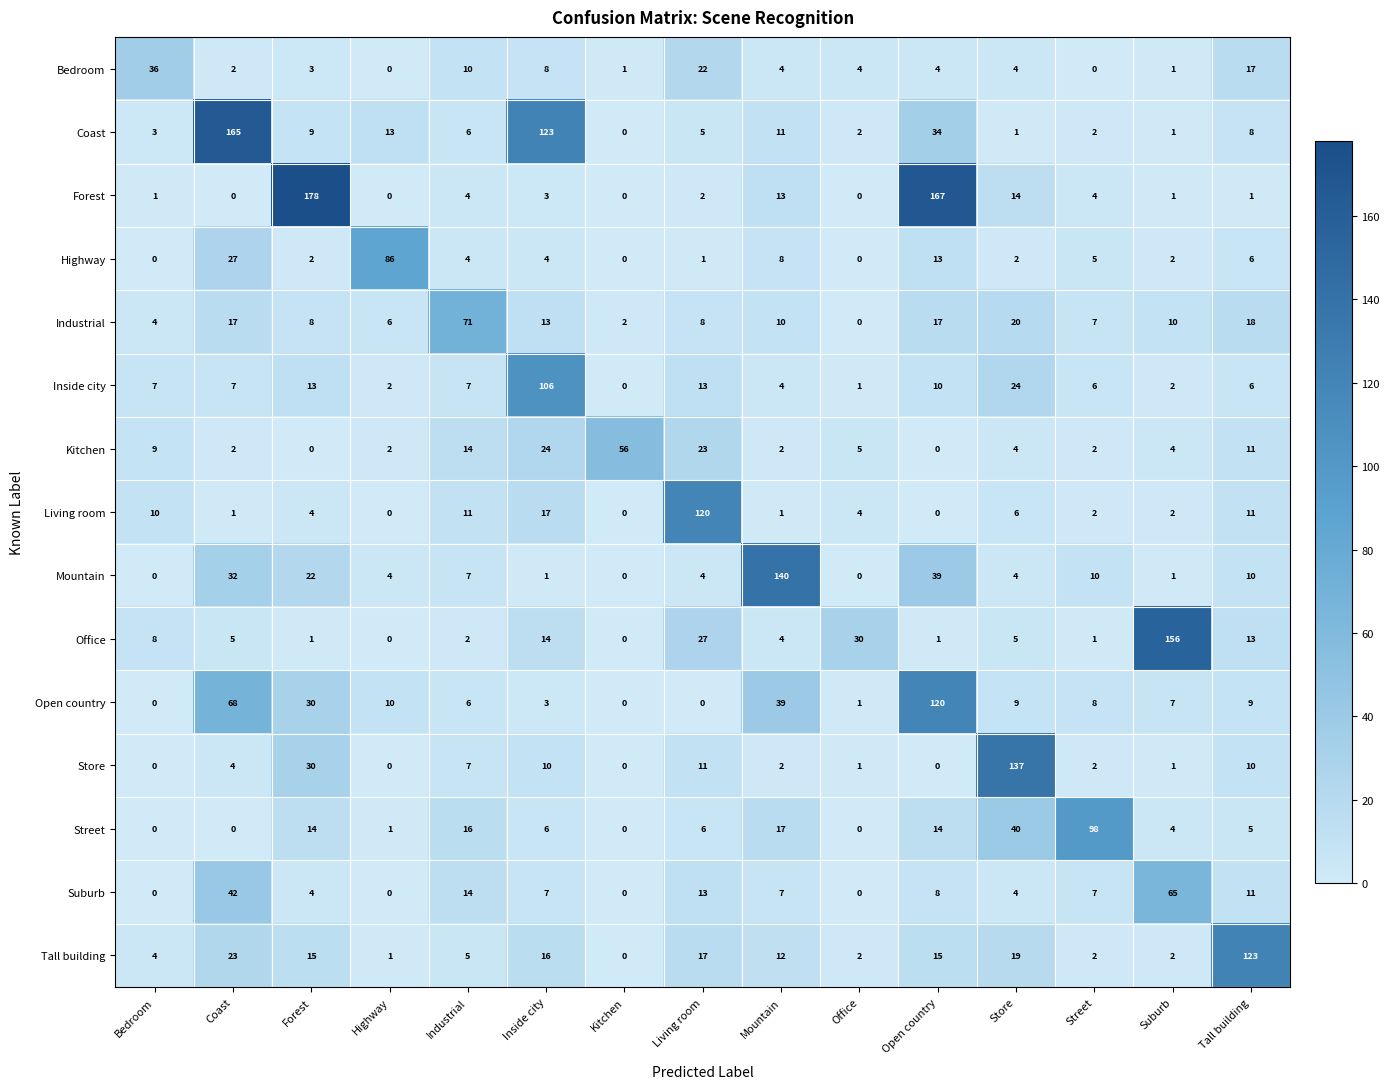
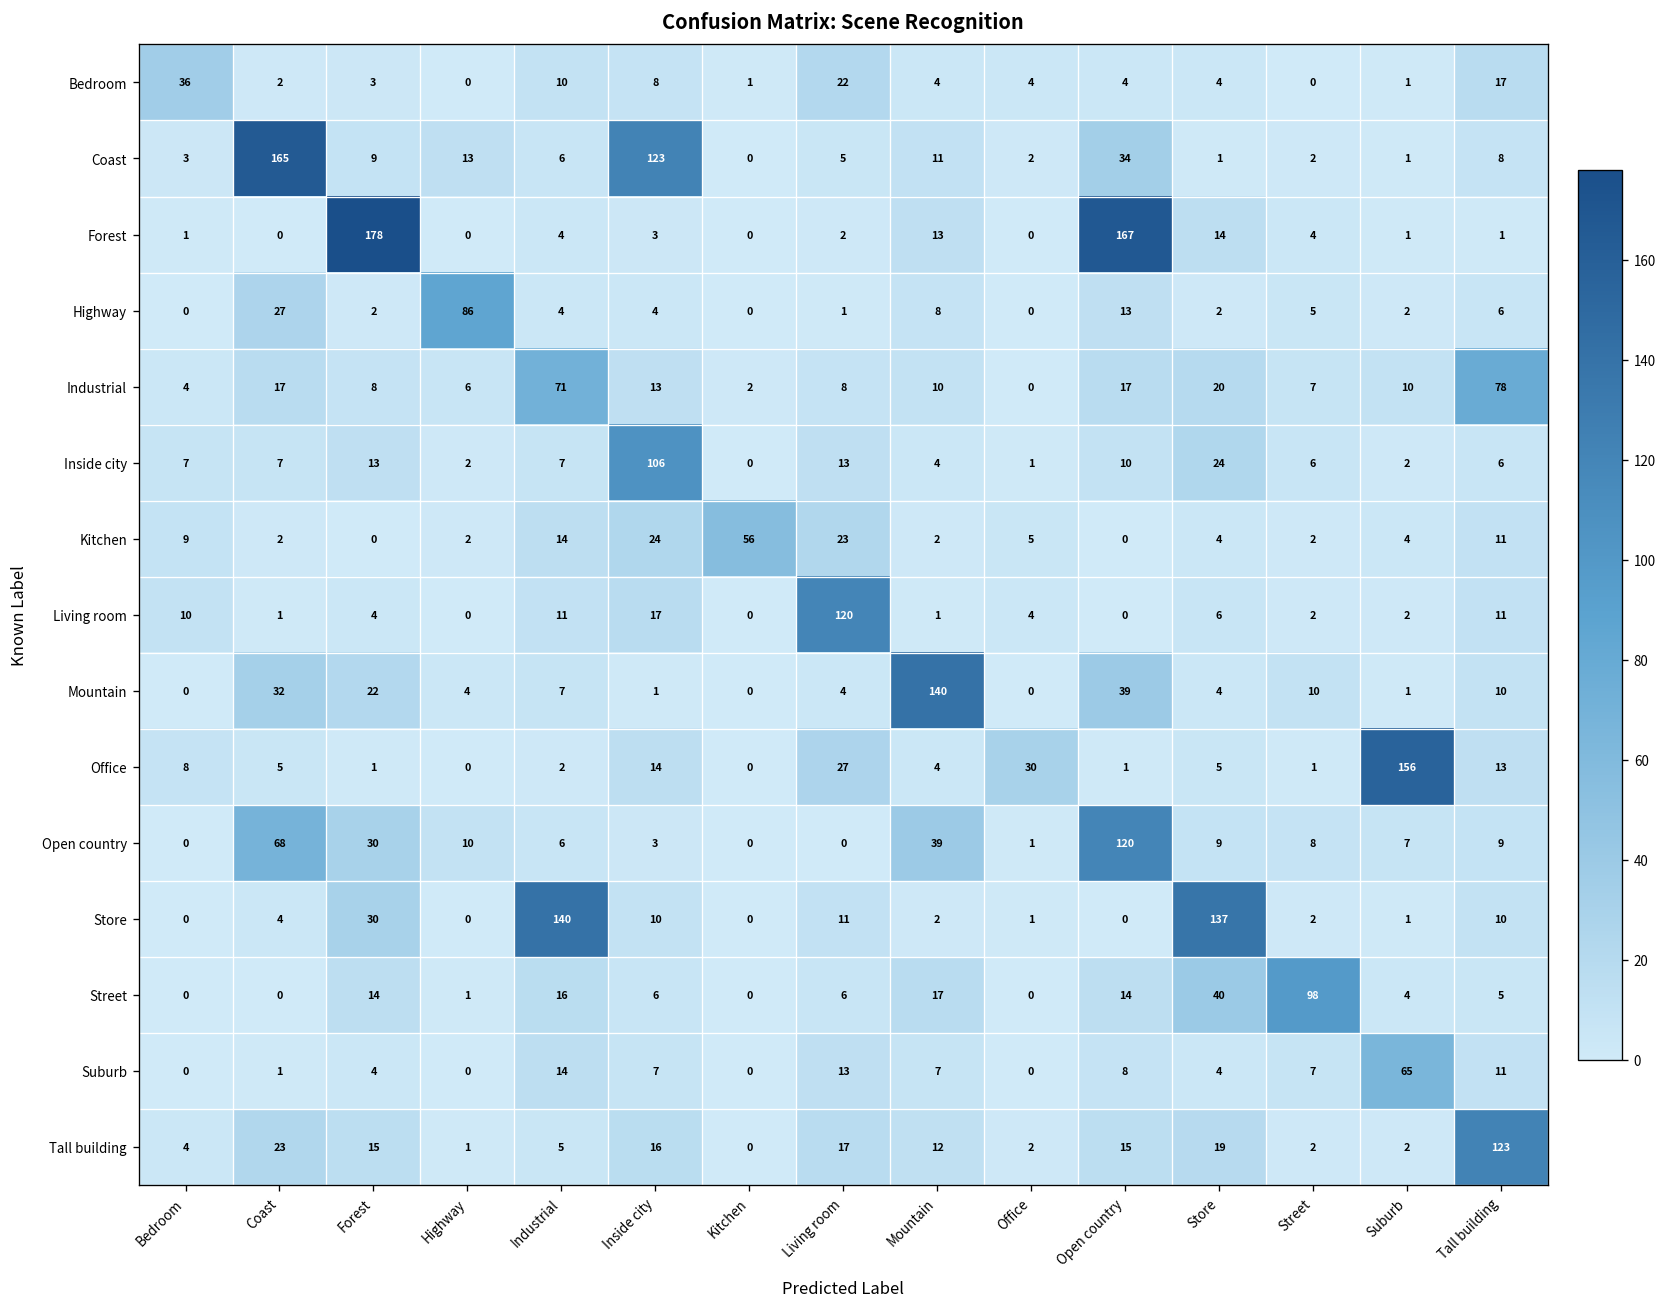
Industrial, Tall building: 18 -> 78
Store, Industrial: 7 -> 140
Suburb, Coast: 42 -> 1
